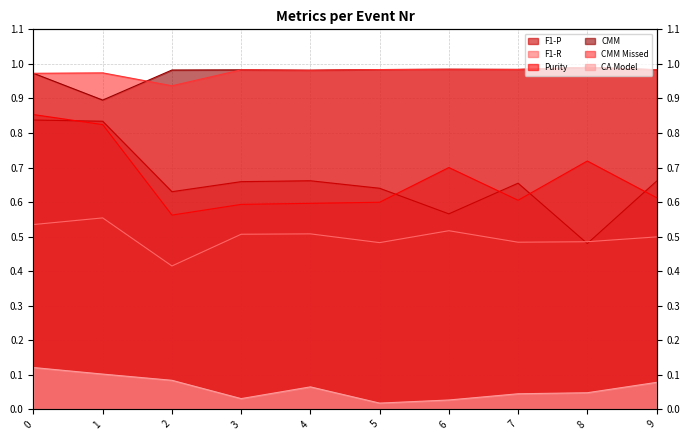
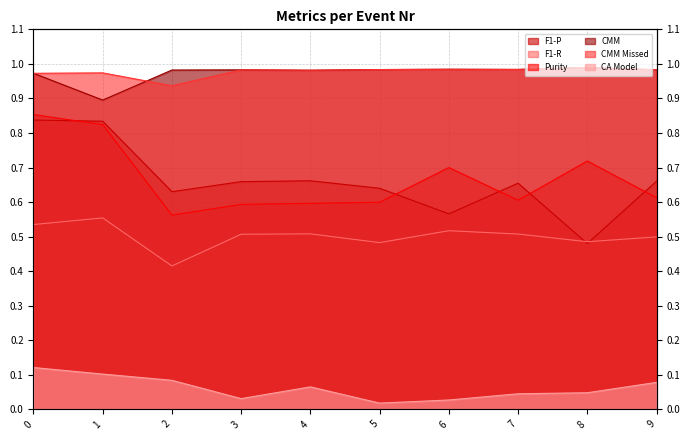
F1-R, 7: 0.48 -> 0.51
